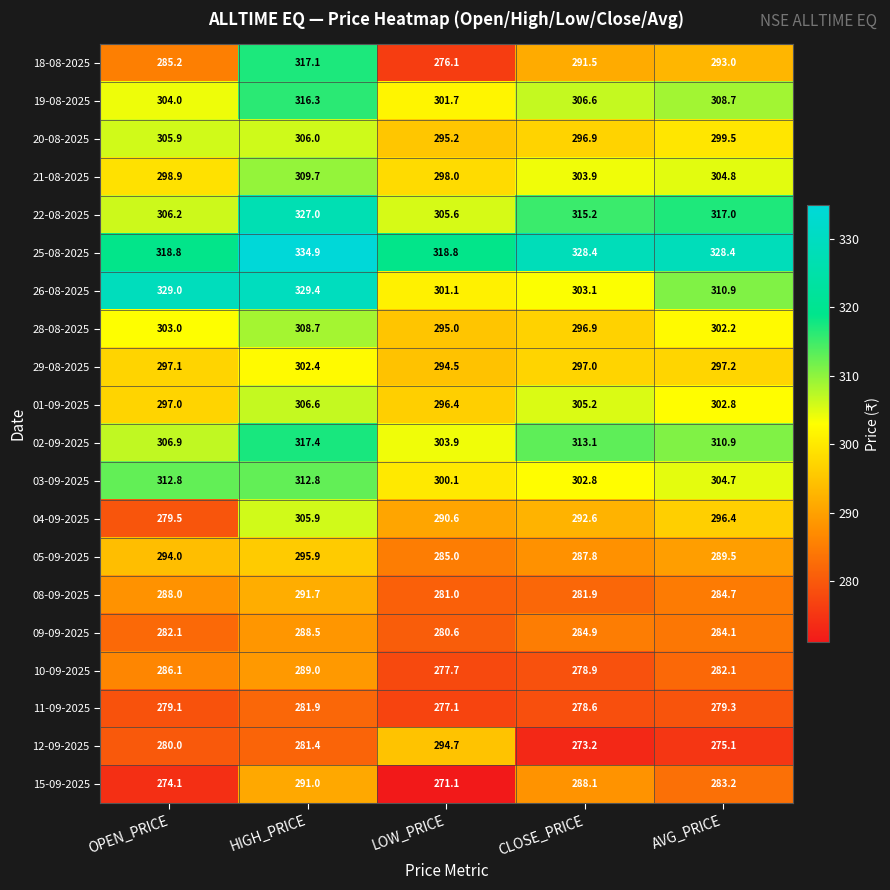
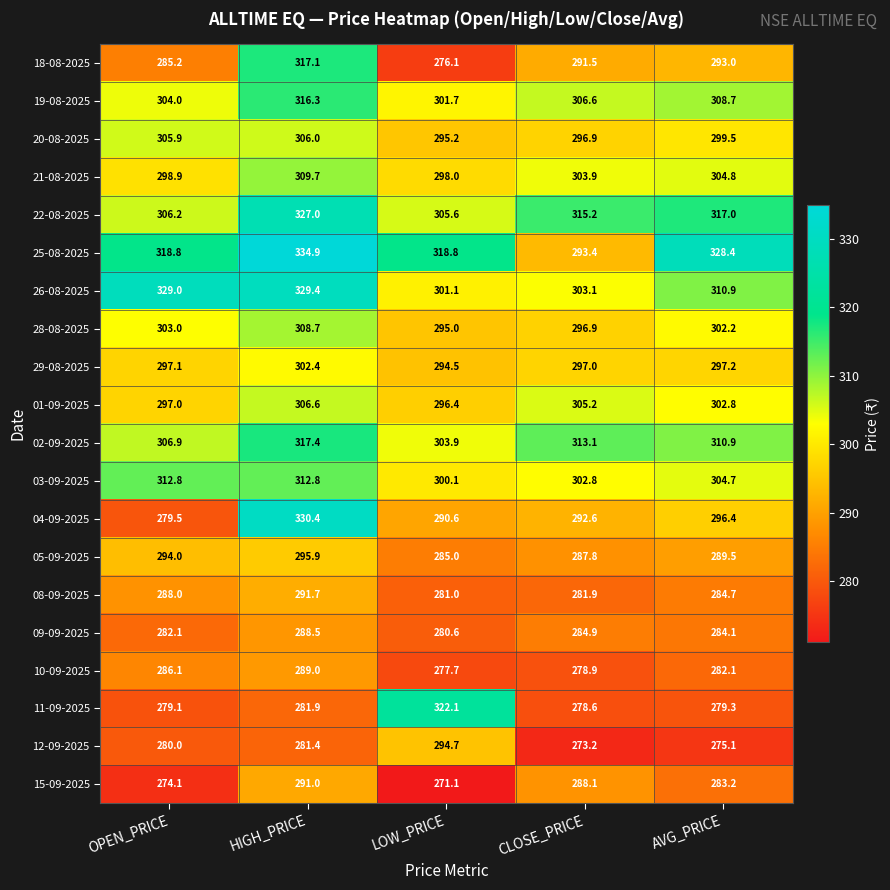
25-08-2025, CLOSE_PRICE: 328.4 -> 293.4
04-09-2025, HIGH_PRICE: 305.9 -> 330.4
11-09-2025, LOW_PRICE: 277.1 -> 322.1
